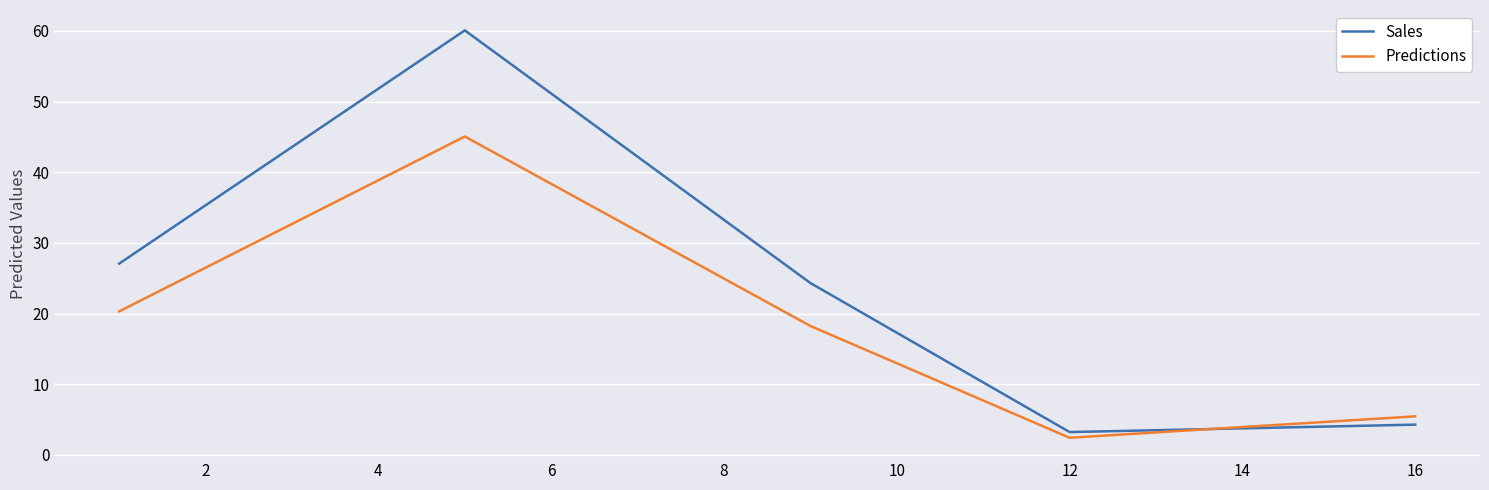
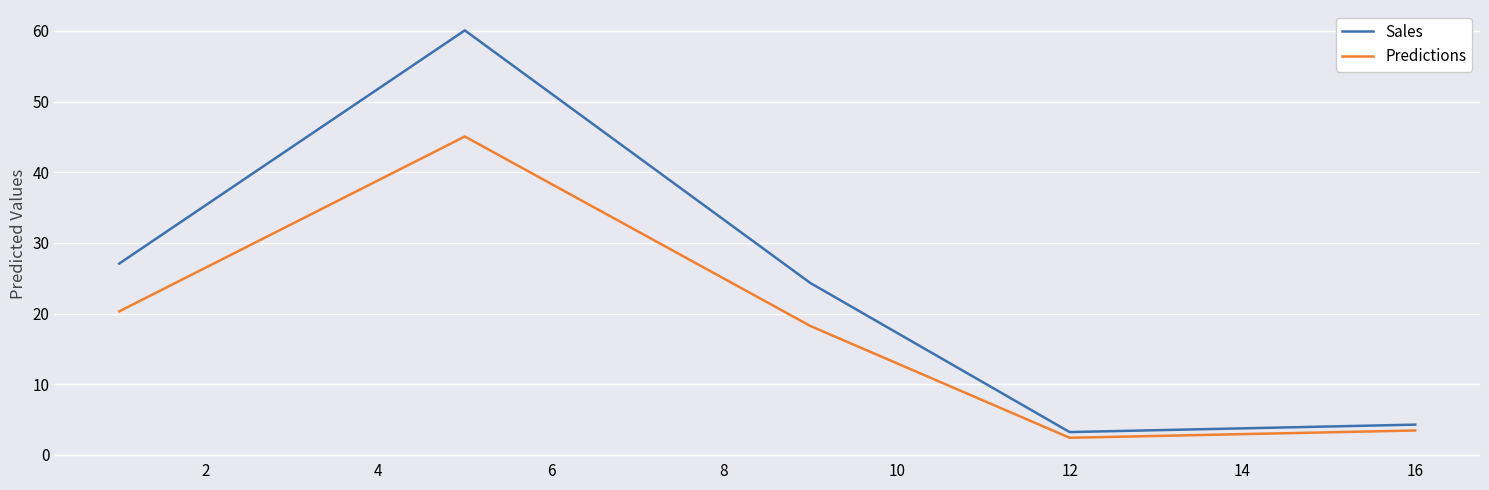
Predictions, 16: 5 -> 3
